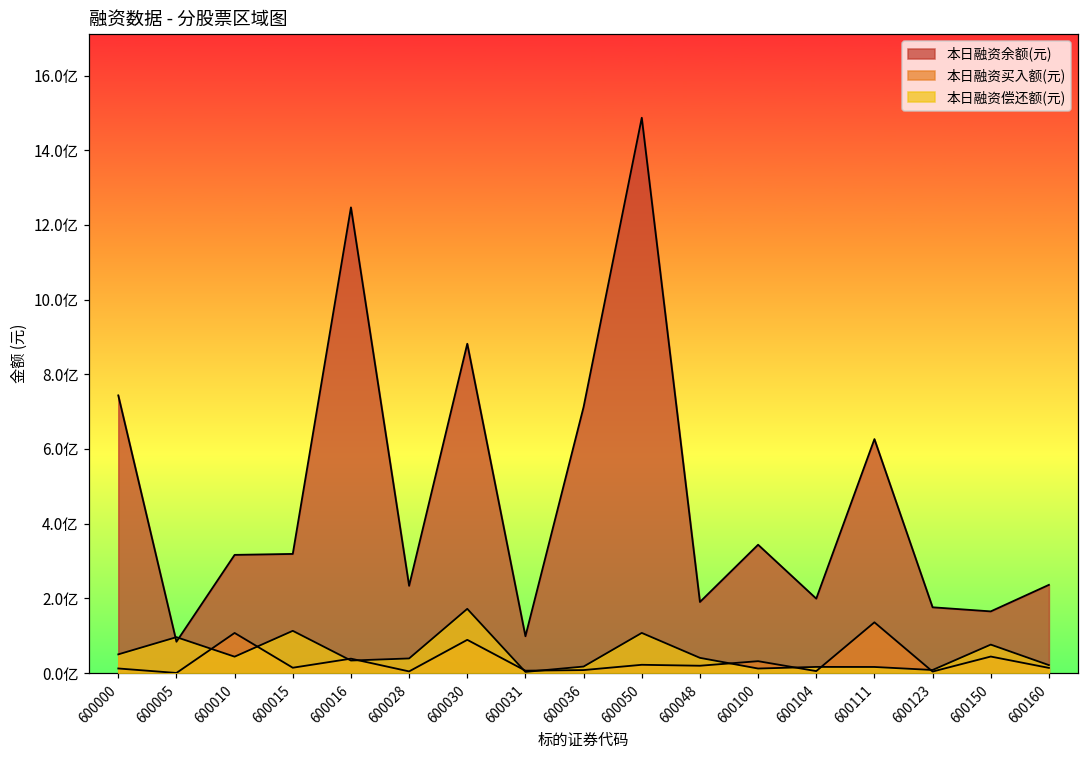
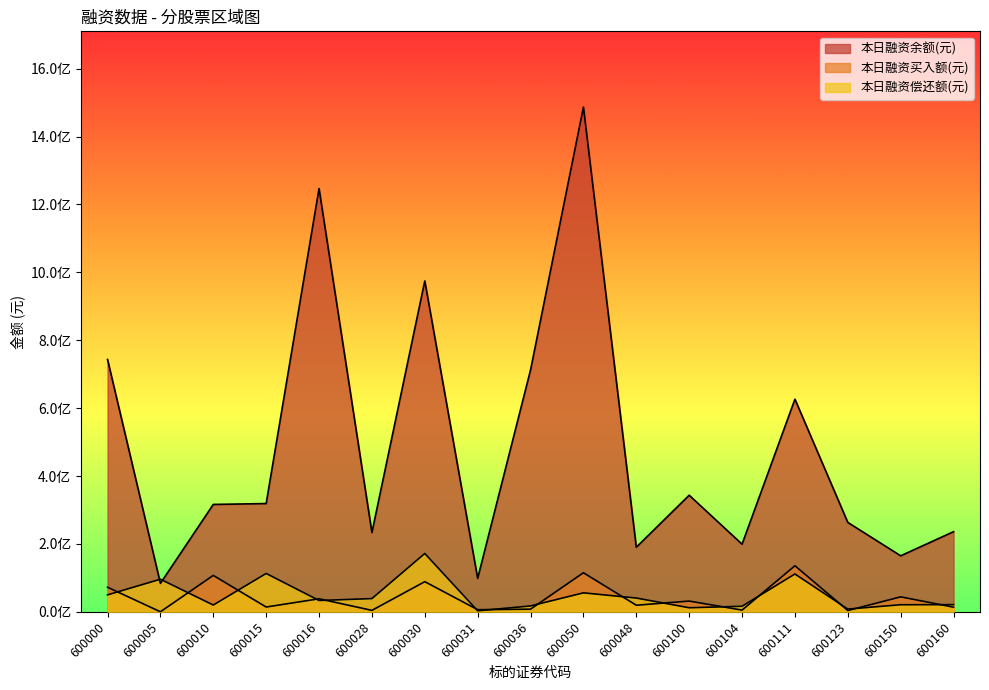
本日融资买入额(元), 600000: 0.1亿 -> 0.7亿
本日融资偿还额(元), 600010: 0.4亿 -> 0.2亿
本日融资余额(元), 600030: 8.8亿 -> 9.7亿
本日融资买入额(元), 600050: 0.2亿 -> 1.2亿
本日融资偿还额(元), 600050: 1.1亿 -> 0.6亿
本日融资偿还额(元), 600111: 0.2亿 -> 1.1亿
本日融资余额(元), 600123: 1.8亿 -> 2.6亿
本日融资偿还额(元), 600150: 0.8亿 -> 0.2亿
